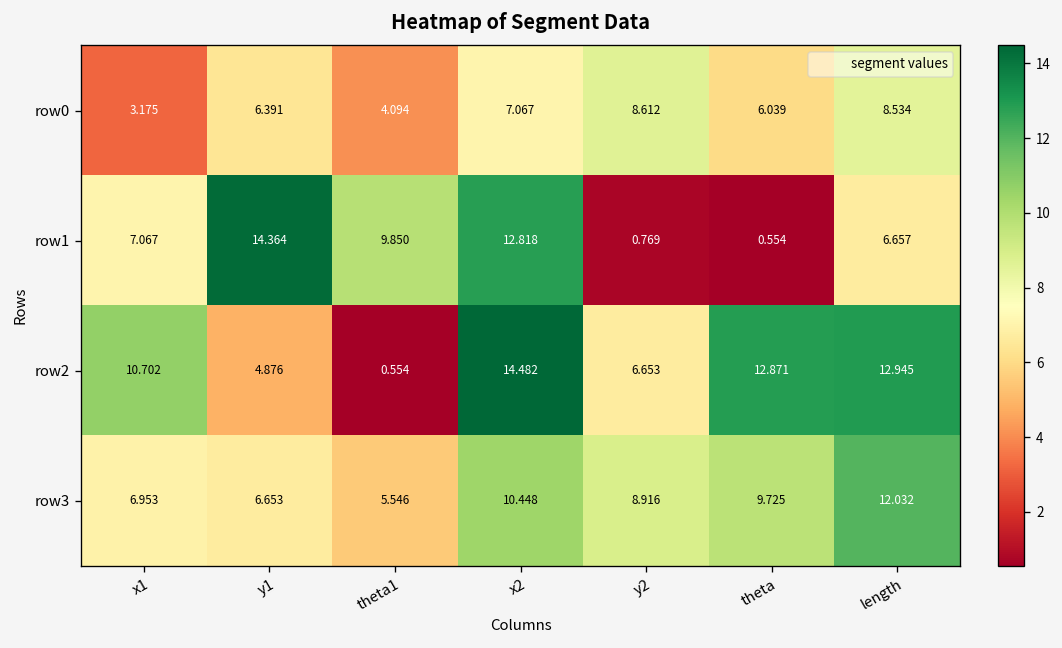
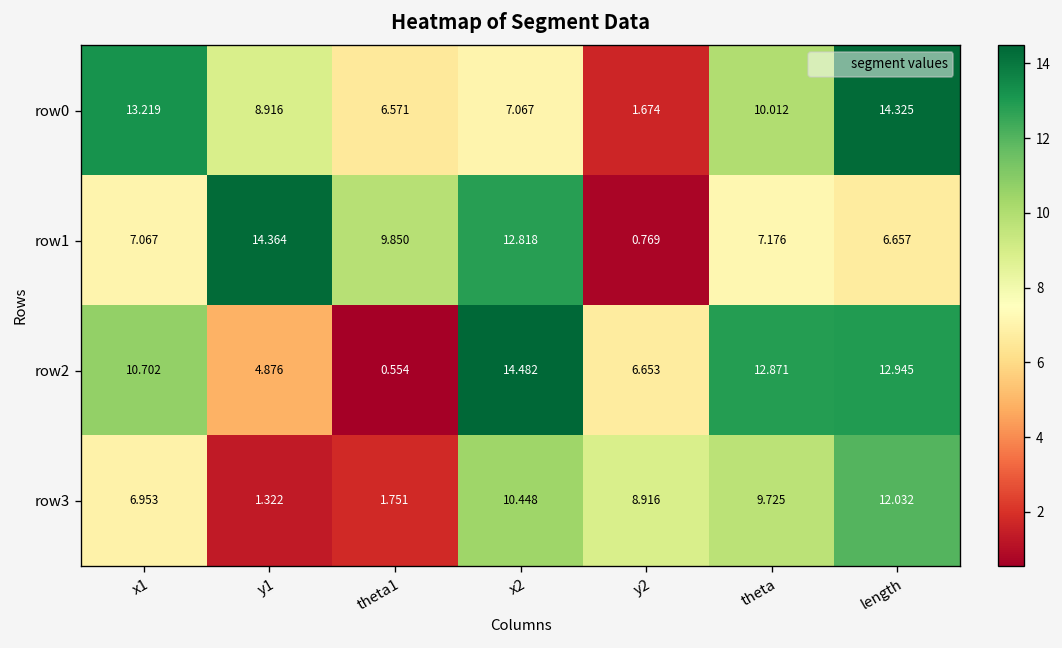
row0, x1: 3.175 -> 13.219
row0, y1: 6.391 -> 8.916
row0, theta1: 4.094 -> 6.571
row0, y2: 8.612 -> 1.674
row0, theta: 6.039 -> 10.012
row0, length: 8.534 -> 14.325
row1, theta: 0.554 -> 7.176
row3, y1: 6.653 -> 1.322
row3, theta1: 5.546 -> 1.751
